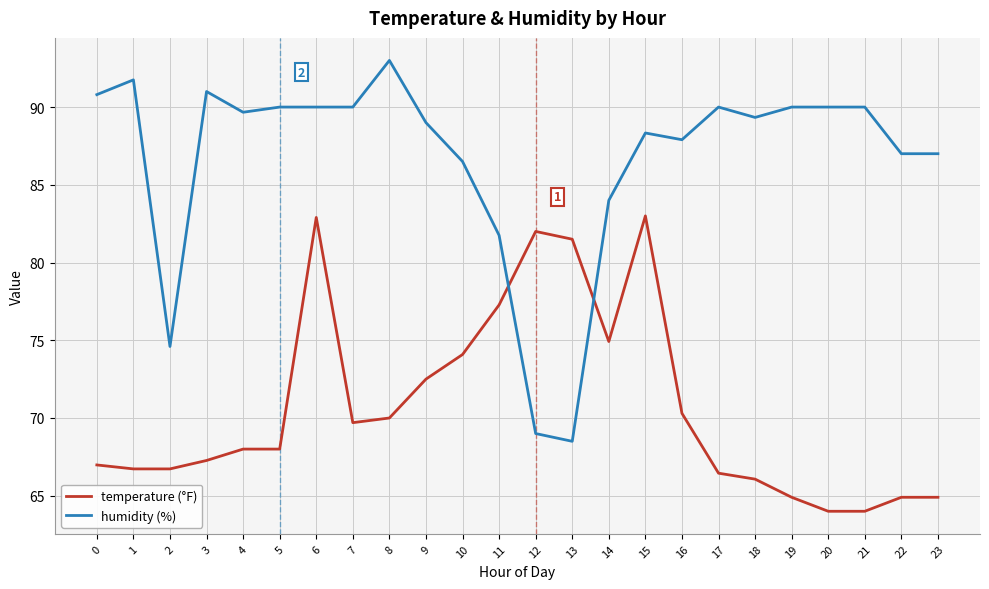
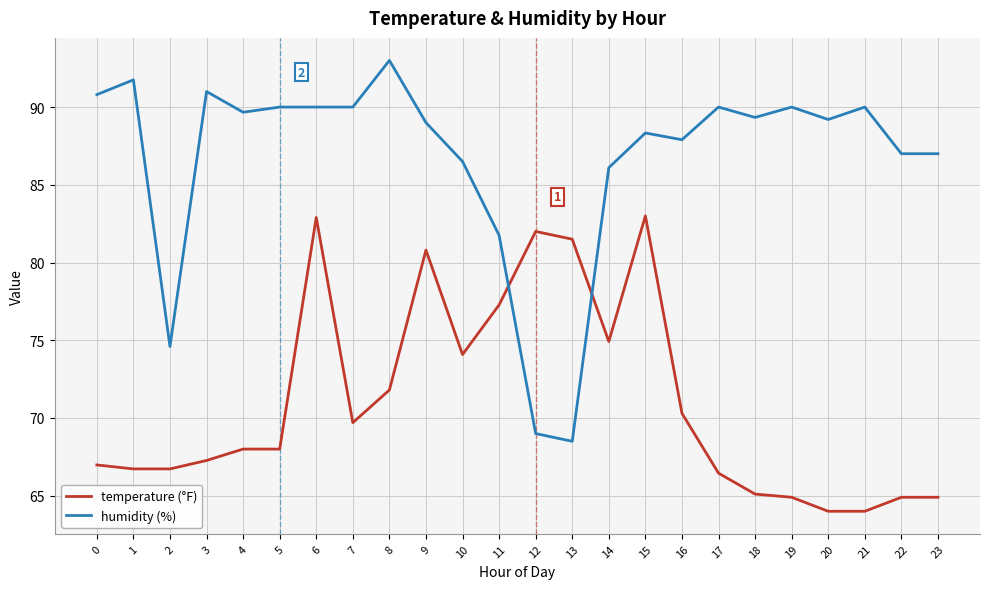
temperature (°F), 8: 70.0 -> 71.8
temperature (°F), 9: 72.5 -> 80.8
humidity (%), 14: 84.0 -> 86.1
temperature (°F), 18: 66.1 -> 65.1
humidity (%), 20: 90.0 -> 89.2
